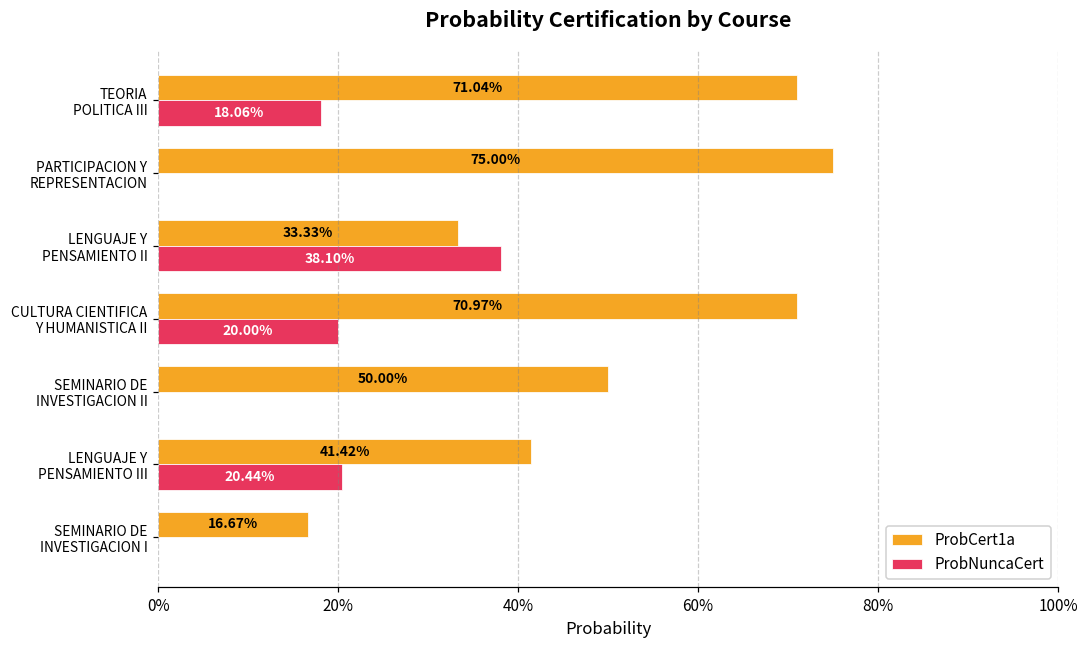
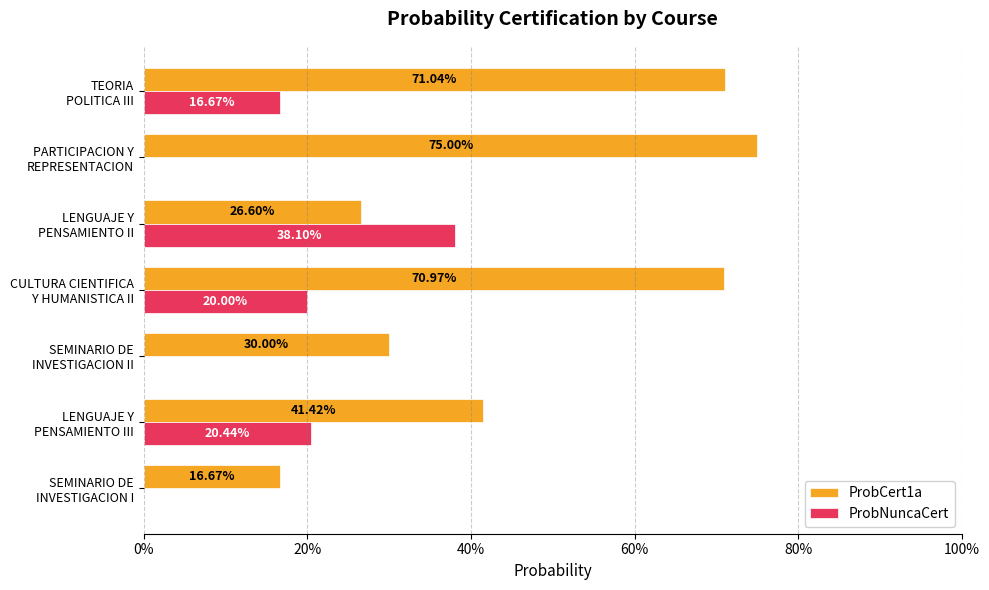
ProbNuncaCert, TEORIA POLITICA III: 18.06% -> 16.67%
ProbCert1a, LENGUAJE Y PENSAMIENTO II: 33.33% -> 26.60%
ProbCert1a, SEMINARIO DE INVESTIGACION II: 50.00% -> 30.00%
